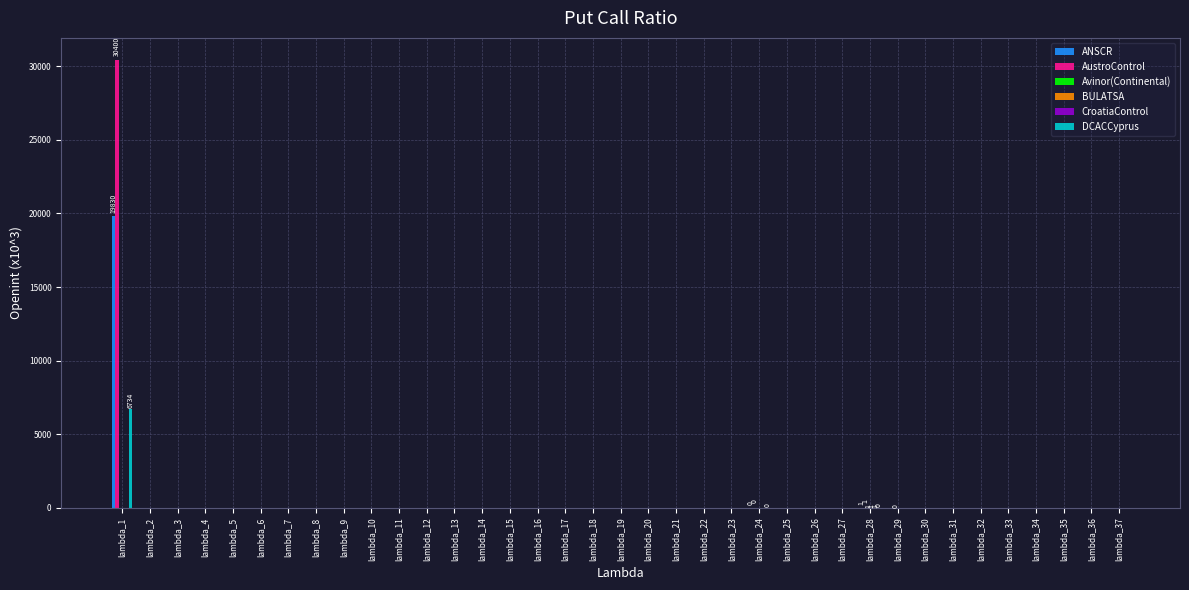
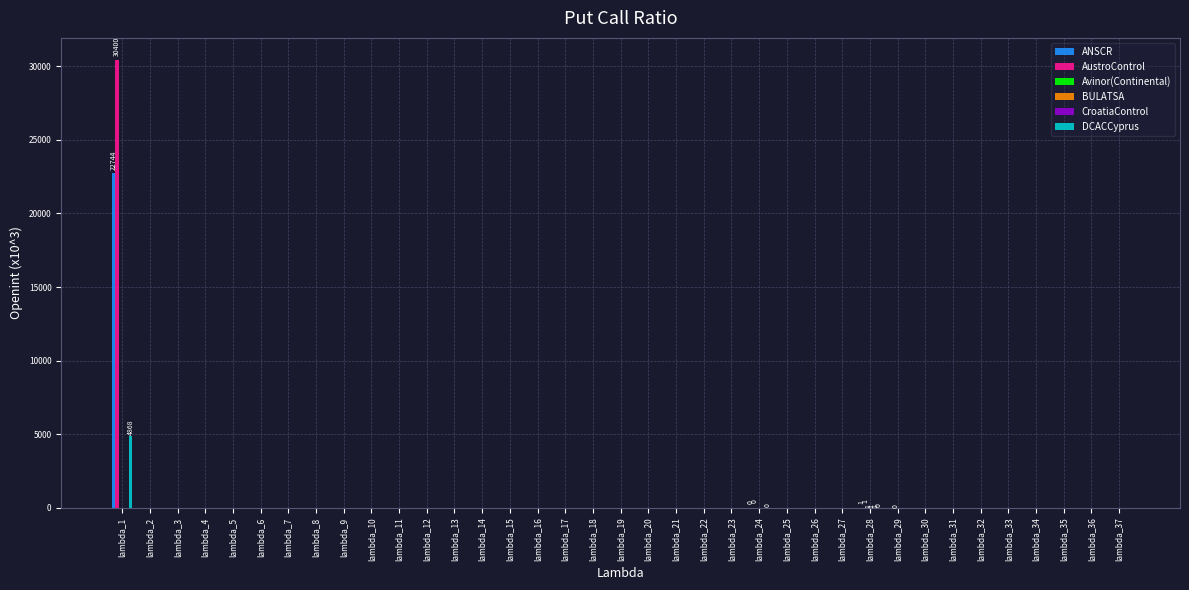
ANSCR, lambda_1: 19830 -> 22744
DCACCyprus, lambda_1: 6734 -> 4868
